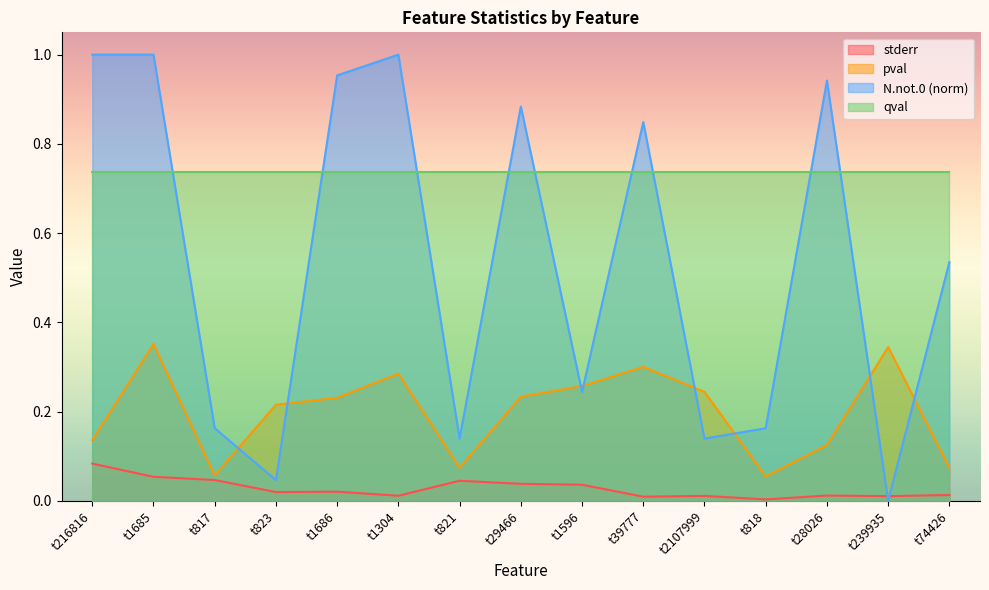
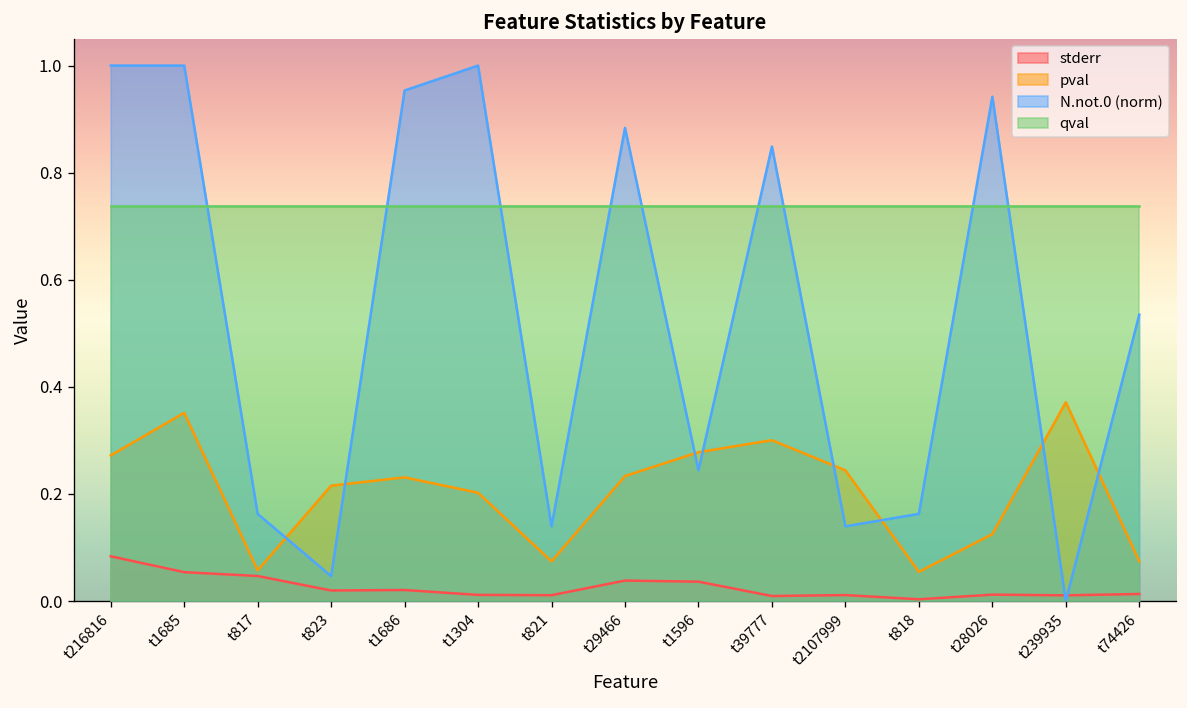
pval, t216816: 0.14 -> 0.27
pval, t1304: 0.29 -> 0.20
stderr, t821: 0.05 -> 0.01
pval, t1596: 0.26 -> 0.28
pval, t239935: 0.34 -> 0.37
